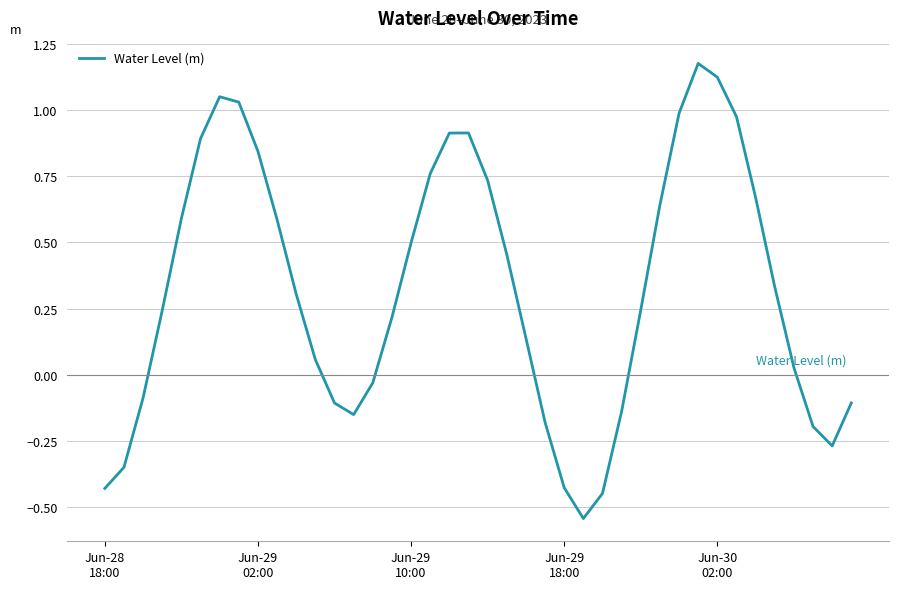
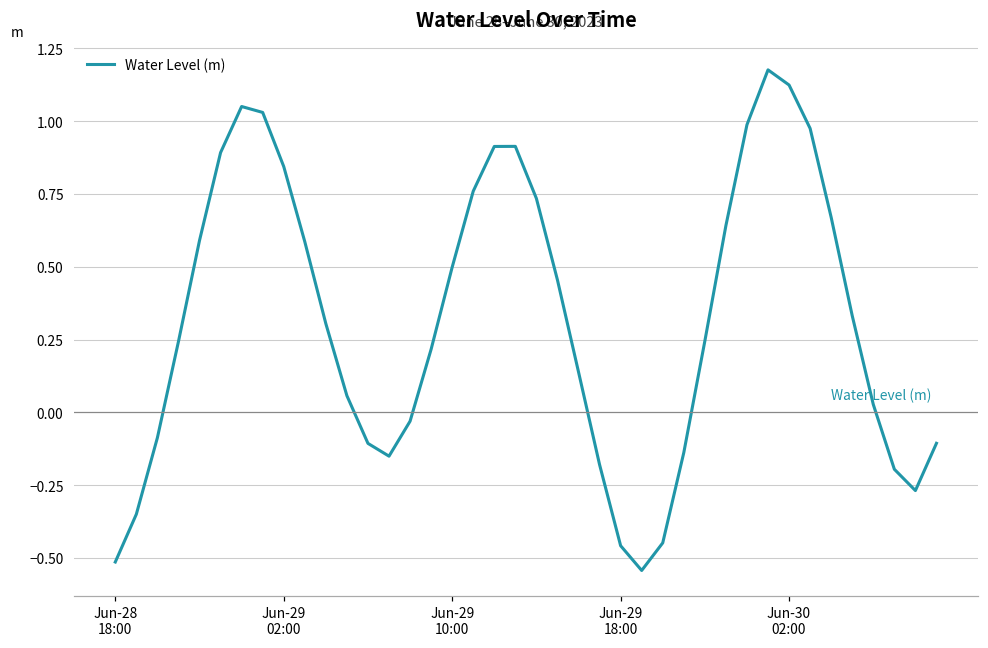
Jun-28 18:00: -0.43 -> -0.51
Jun-29 18:00: -0.43 -> -0.46
